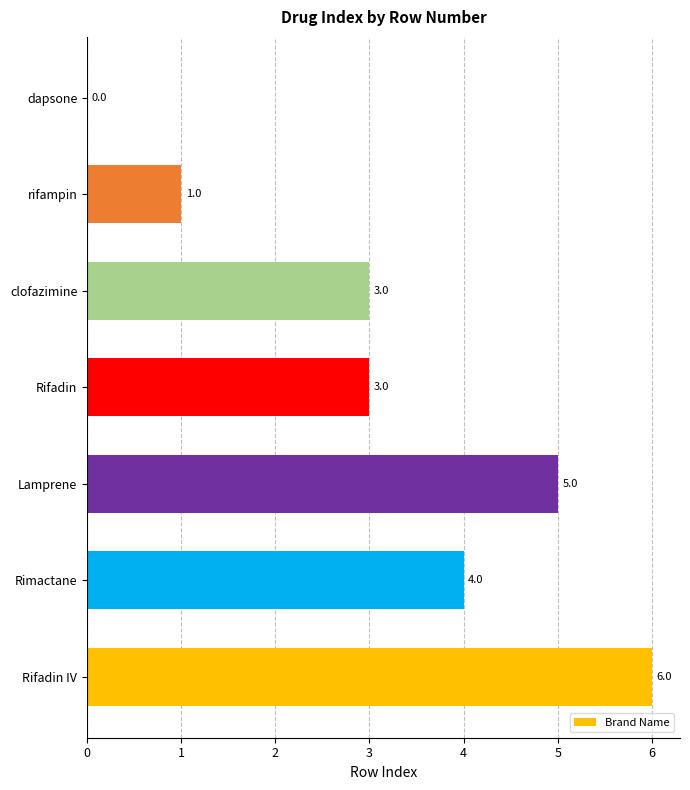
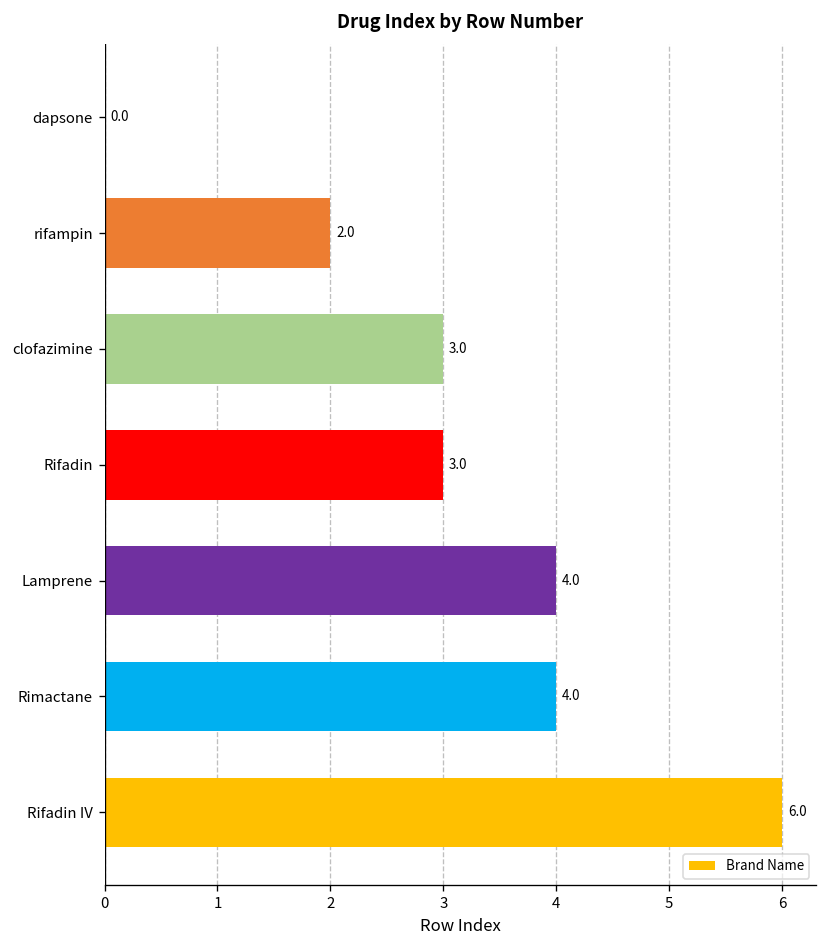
rifampin: 1.0 -> 2.0
Lamprene: 5.0 -> 4.0
